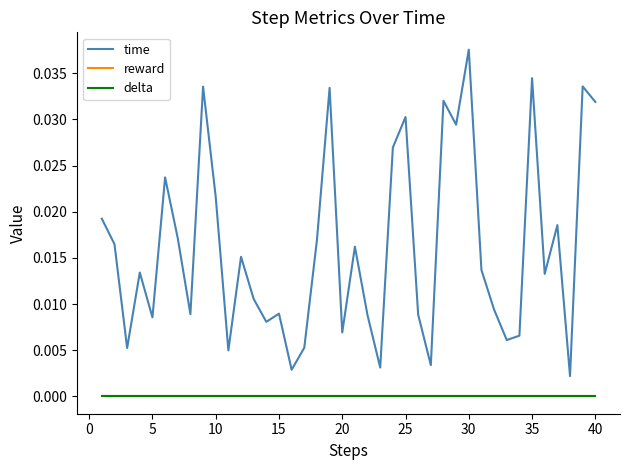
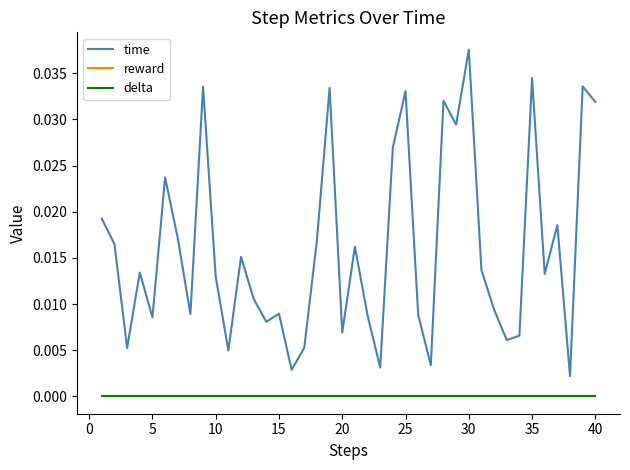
time, 10: 0.022 -> 0.013
time, 25: 0.030 -> 0.033
